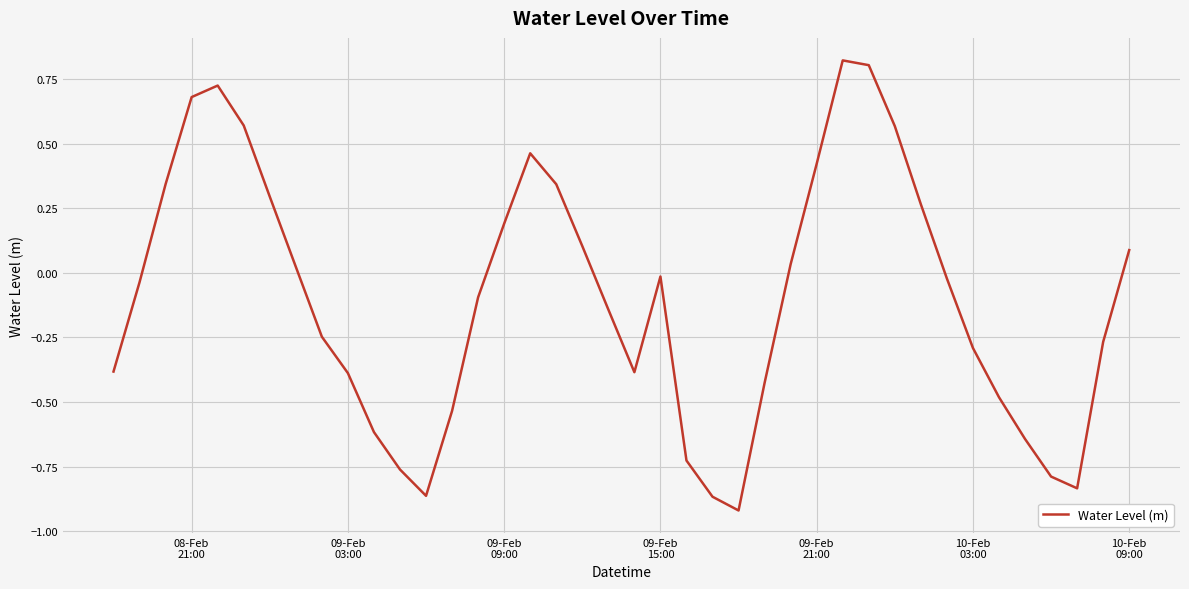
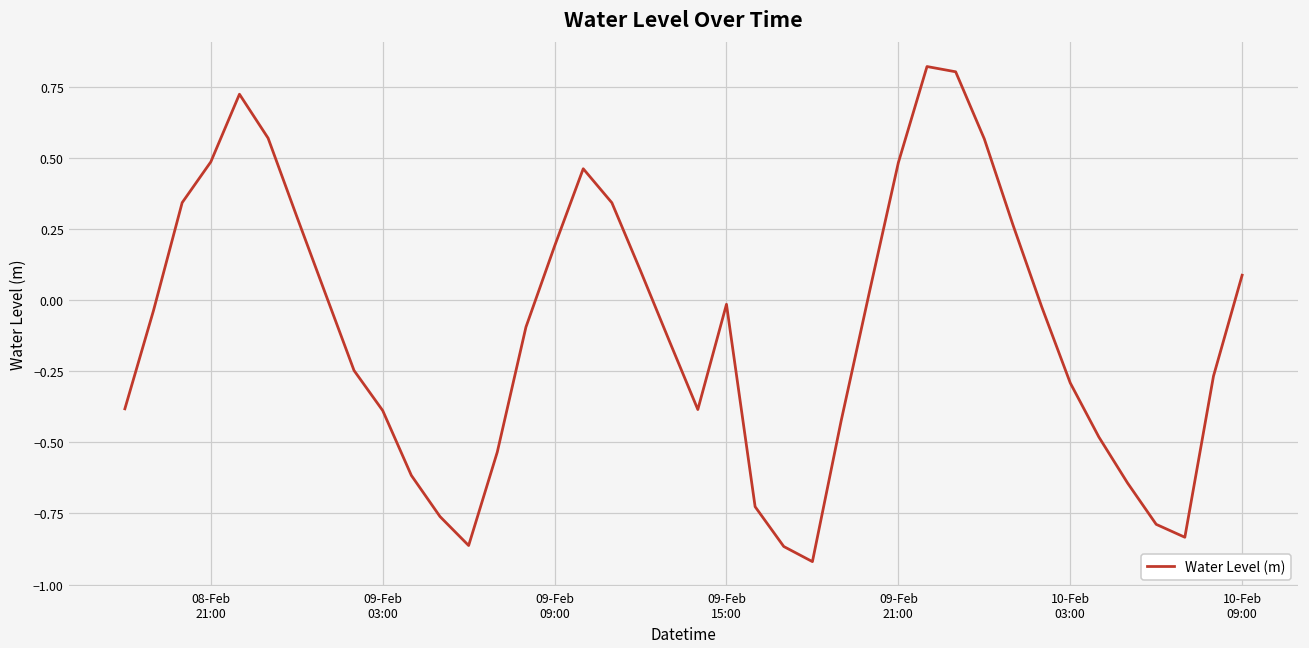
08-Feb 21:00: 0.68 -> 0.49
09-Feb 21:00: 0.42 -> 0.48
